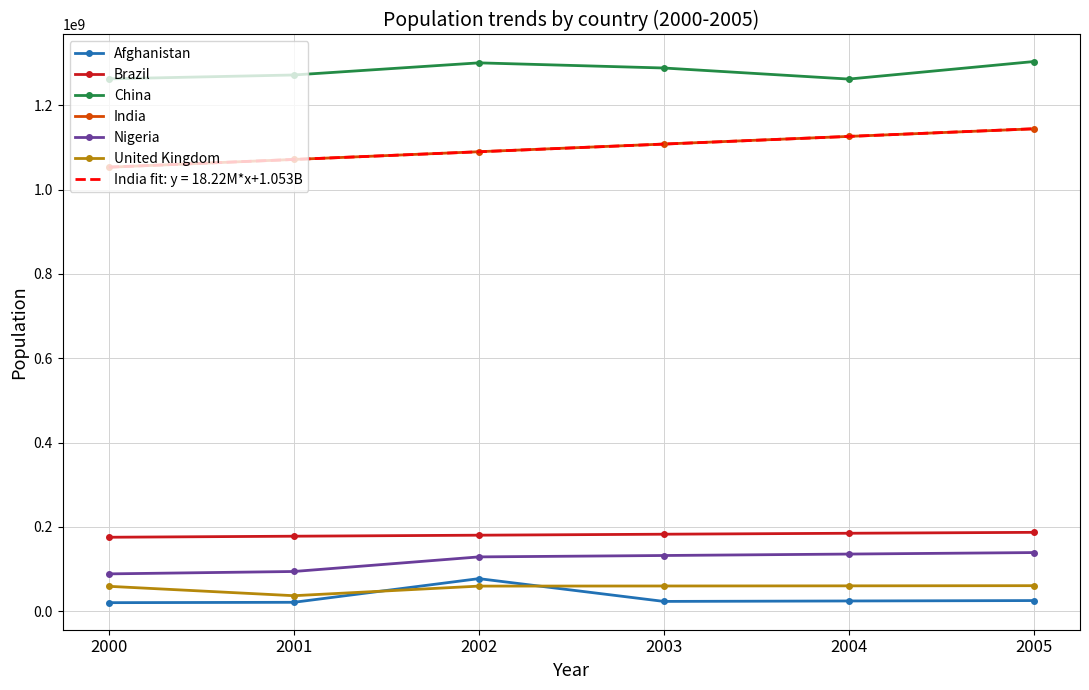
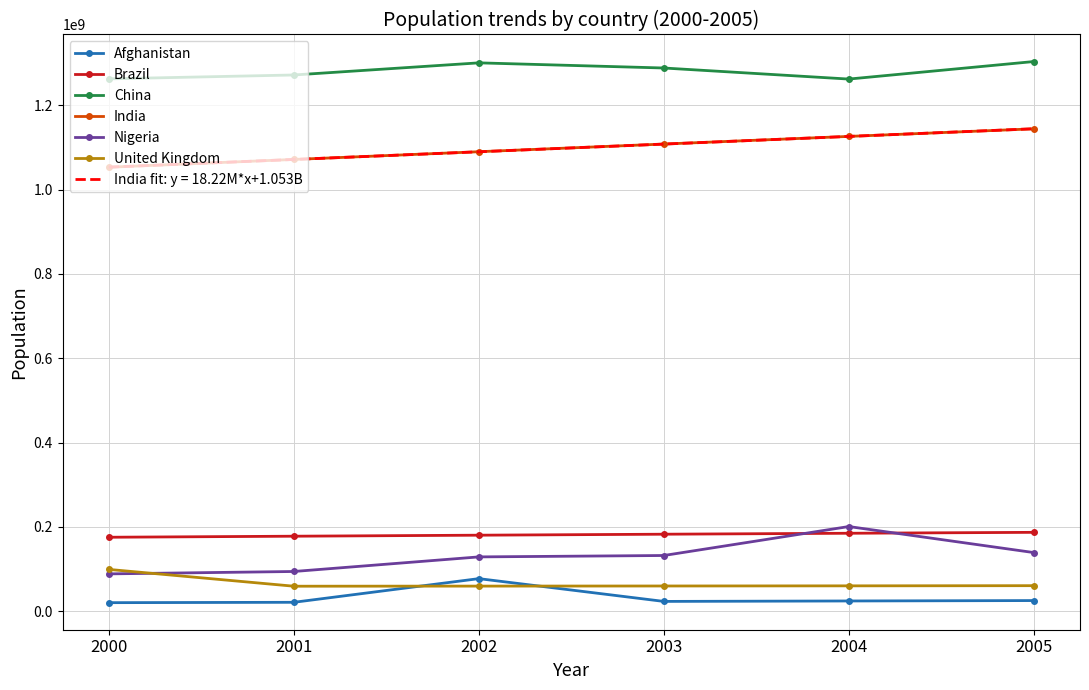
United Kingdom, 2000: 60000000 -> 100000000
United Kingdom, 2001: 40000000 -> 60000000
Nigeria, 2004: 140000000 -> 200000000
